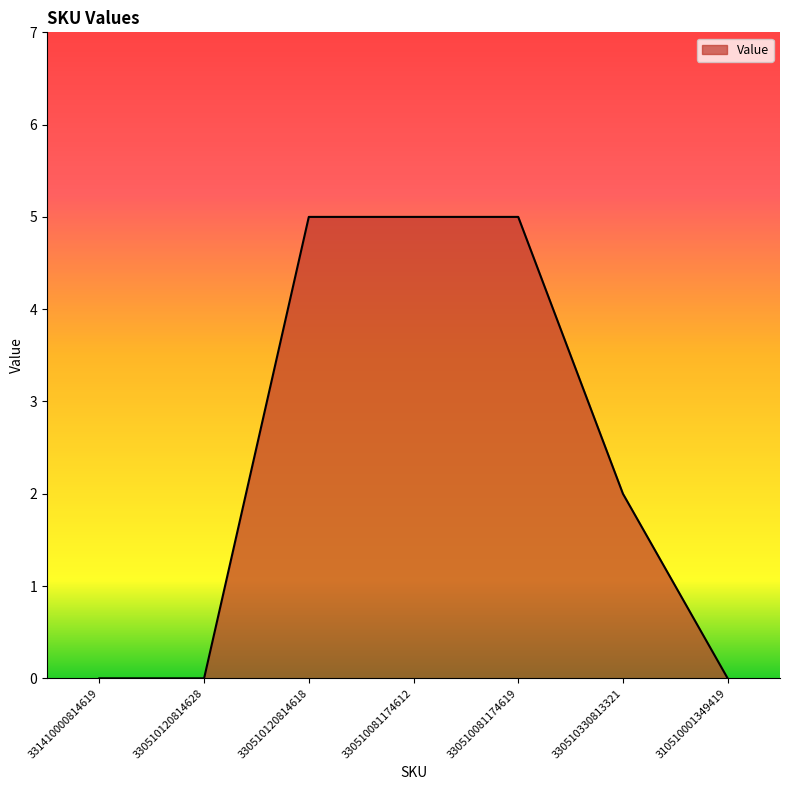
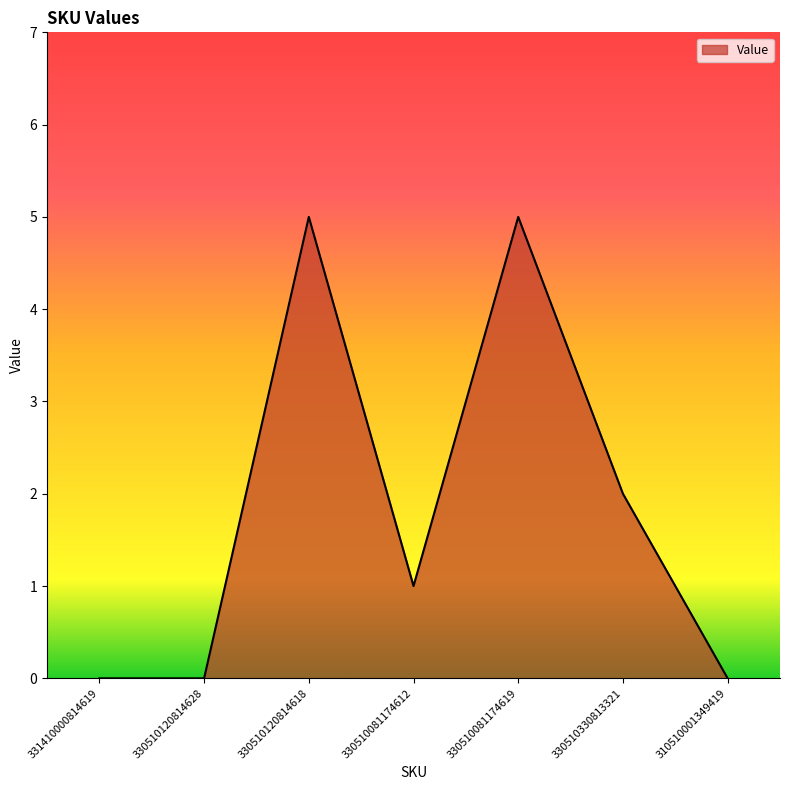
330510081174612: 5 -> 1
